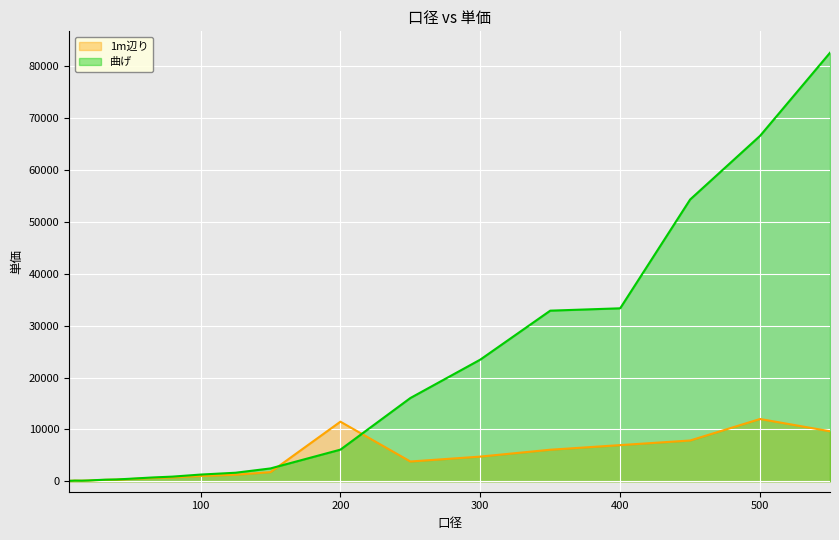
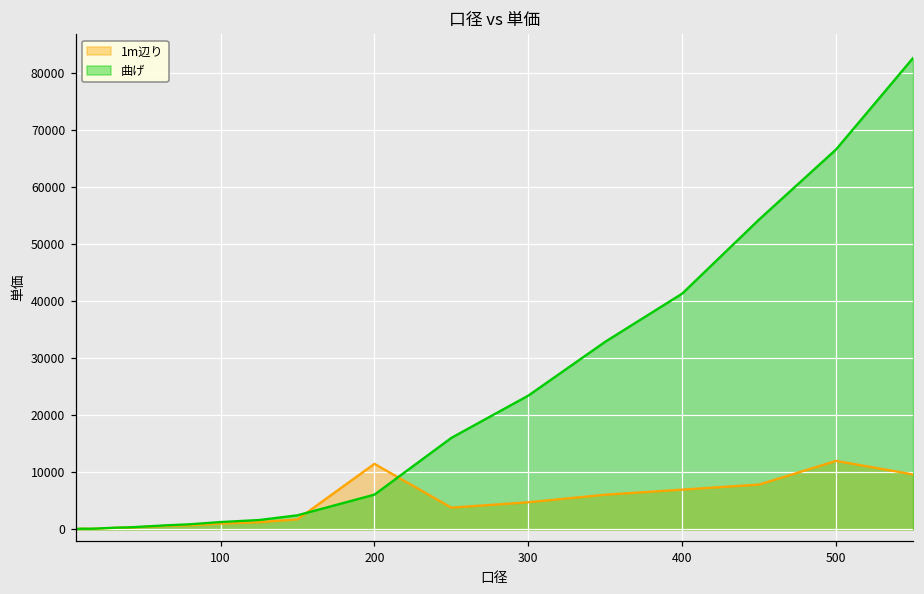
曲げ, 400: 33000 -> 41000
